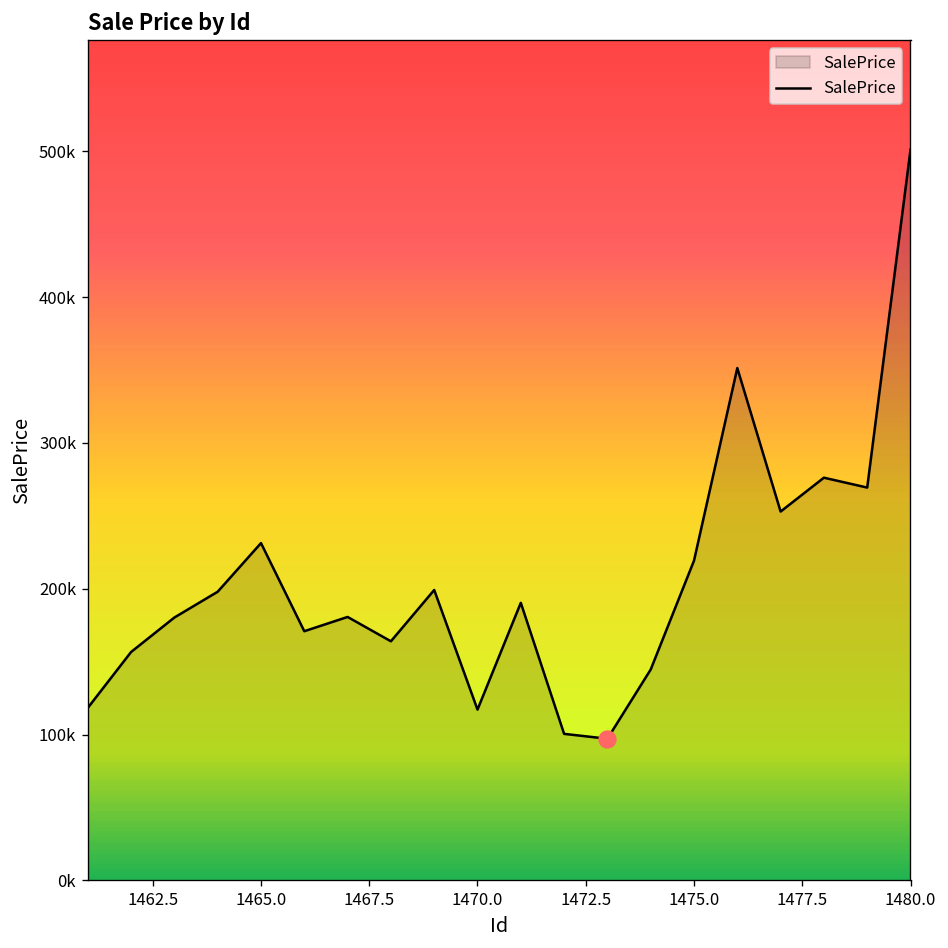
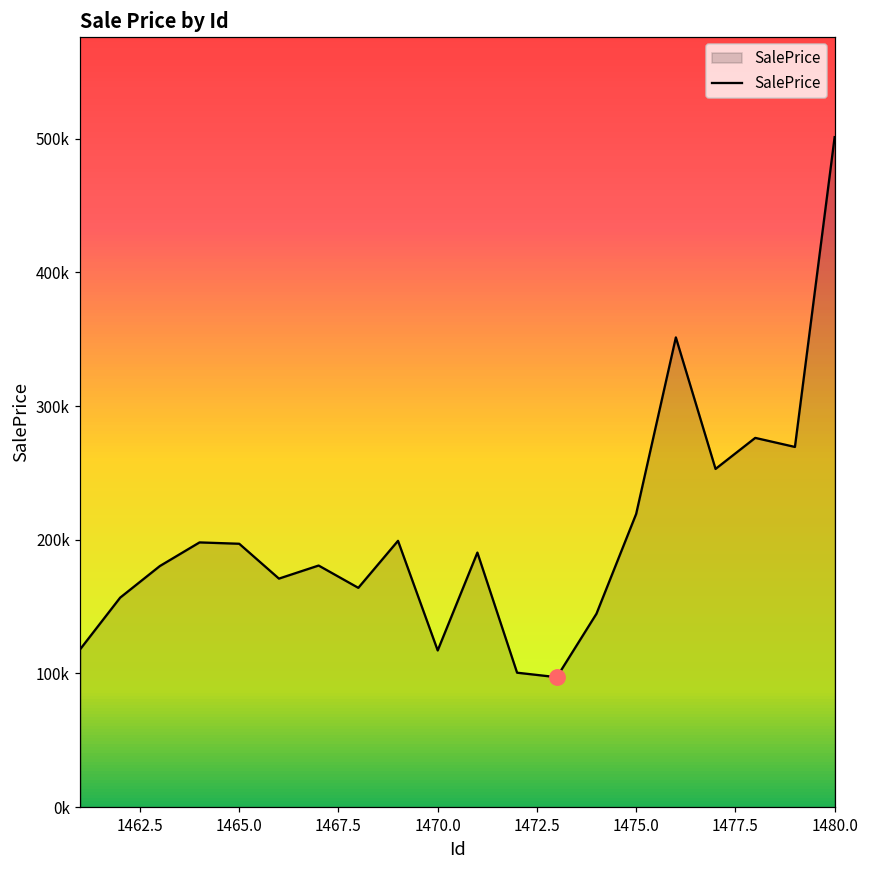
SalePrice, 1465.0: 231000 -> 197000
